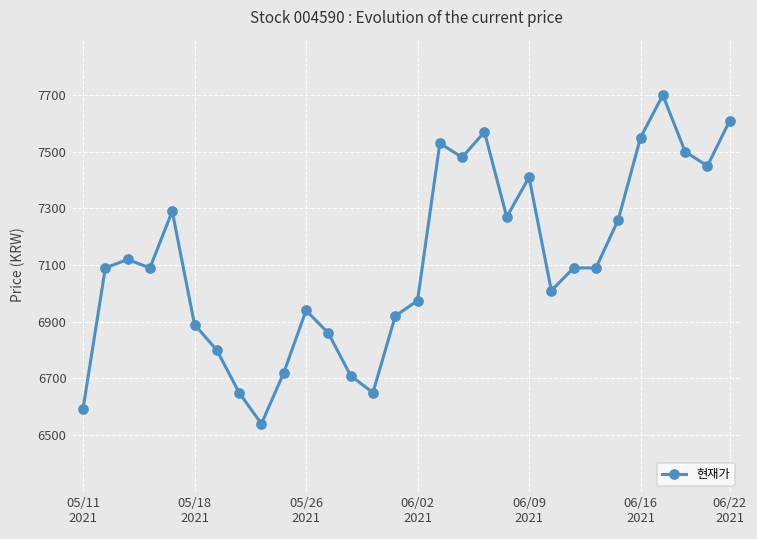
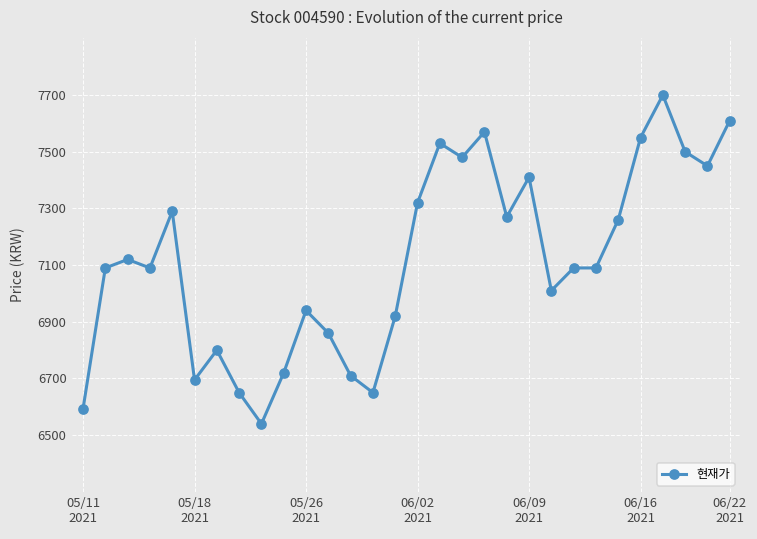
05/18 2021: 6890 -> 6700
06/02 2021: 6980 -> 7320
